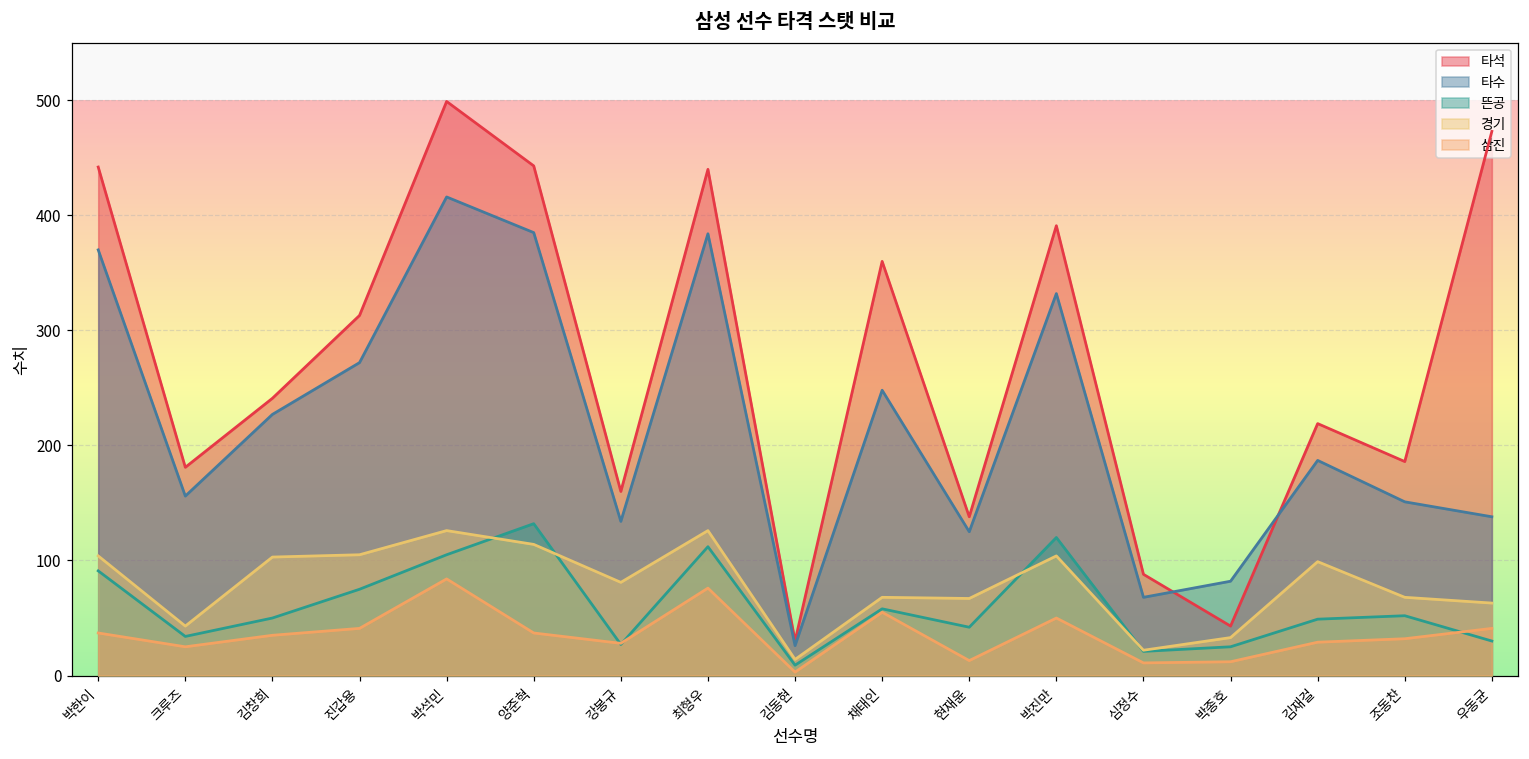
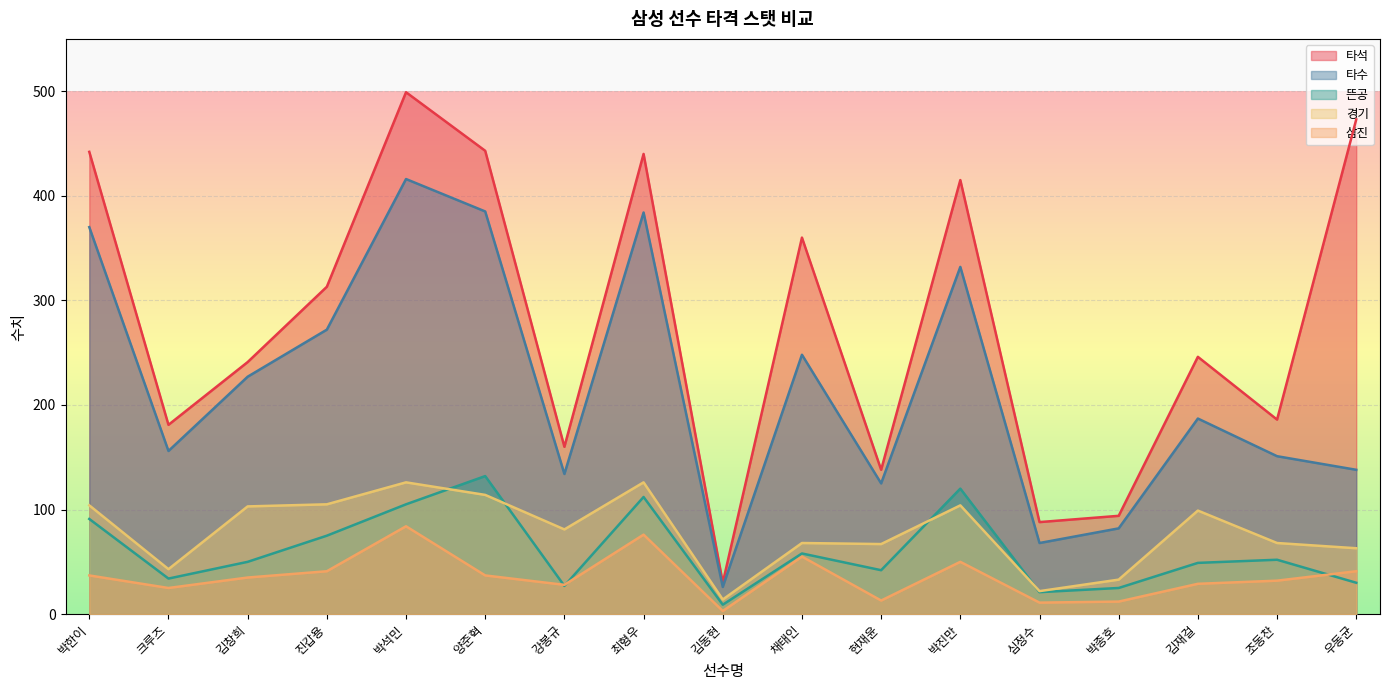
타석, 박진만: 391 -> 415
타석, 박종호: 43 -> 94
타석, 김재걸: 219 -> 246
